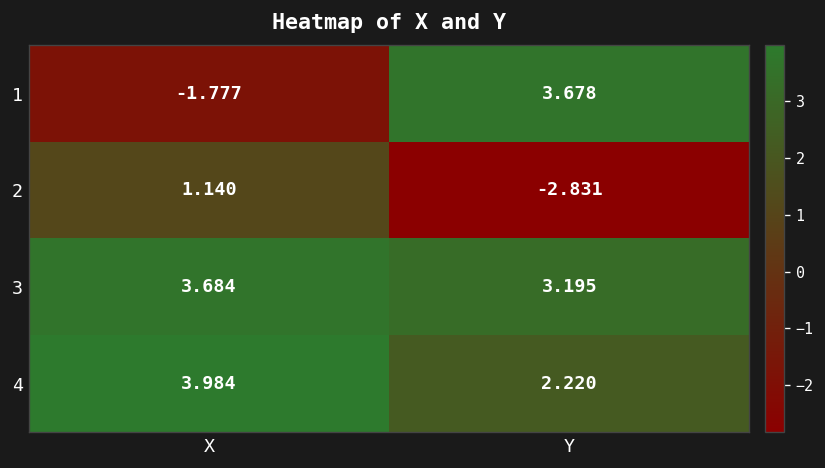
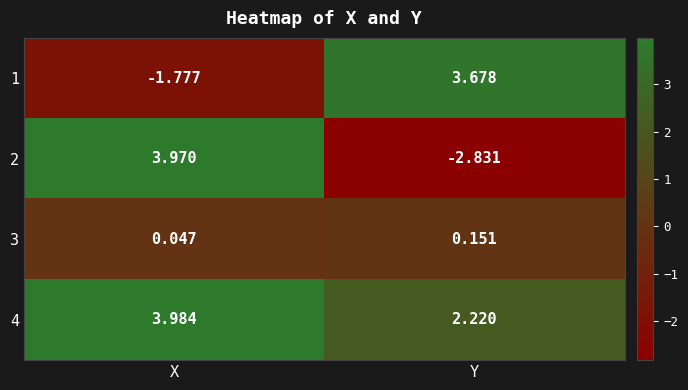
2, X: 1.140 -> 3.970
3, X: 3.684 -> 0.047
3, Y: 3.195 -> 0.151
